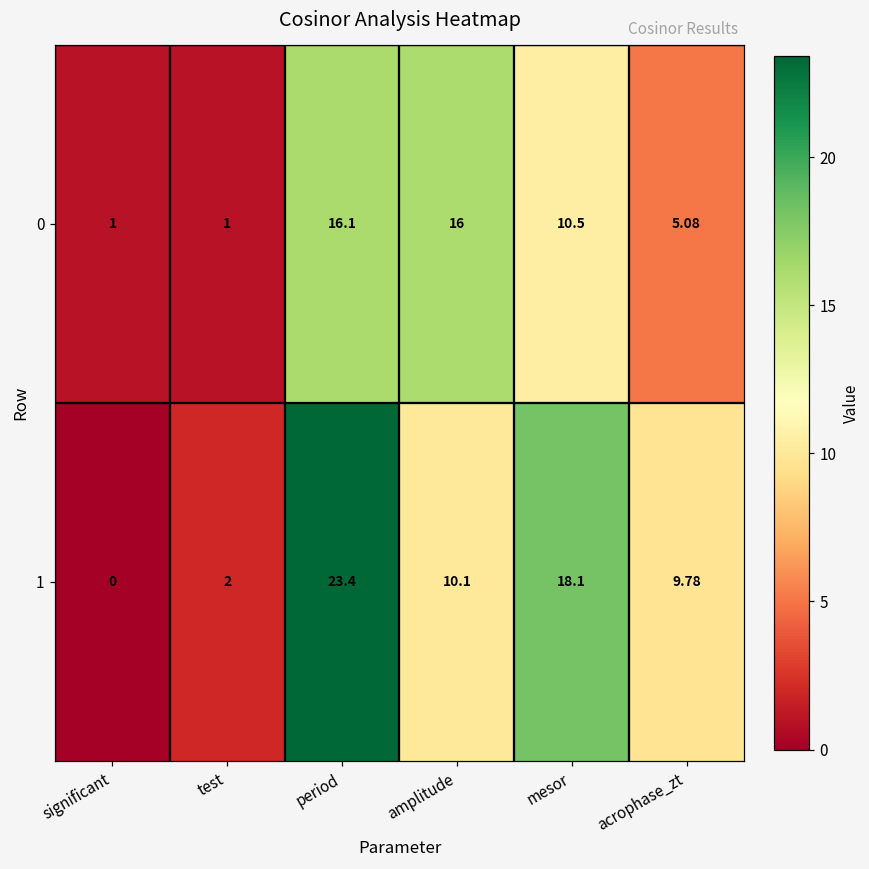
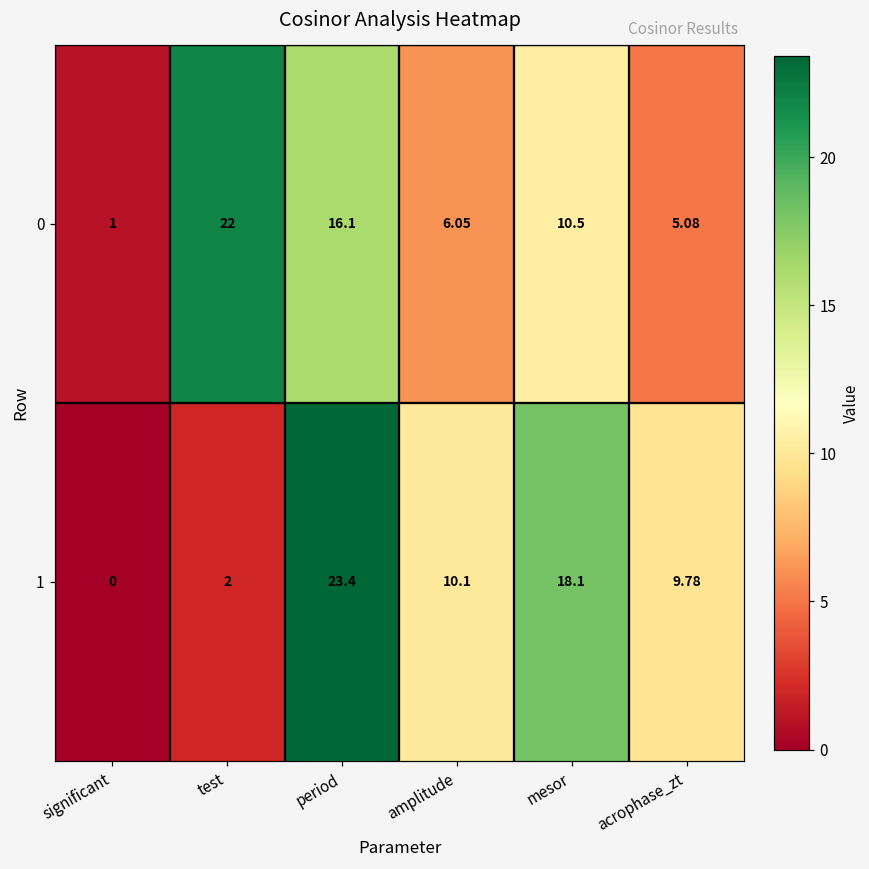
0, test: 1 -> 22
0, amplitude: 16 -> 6.05
